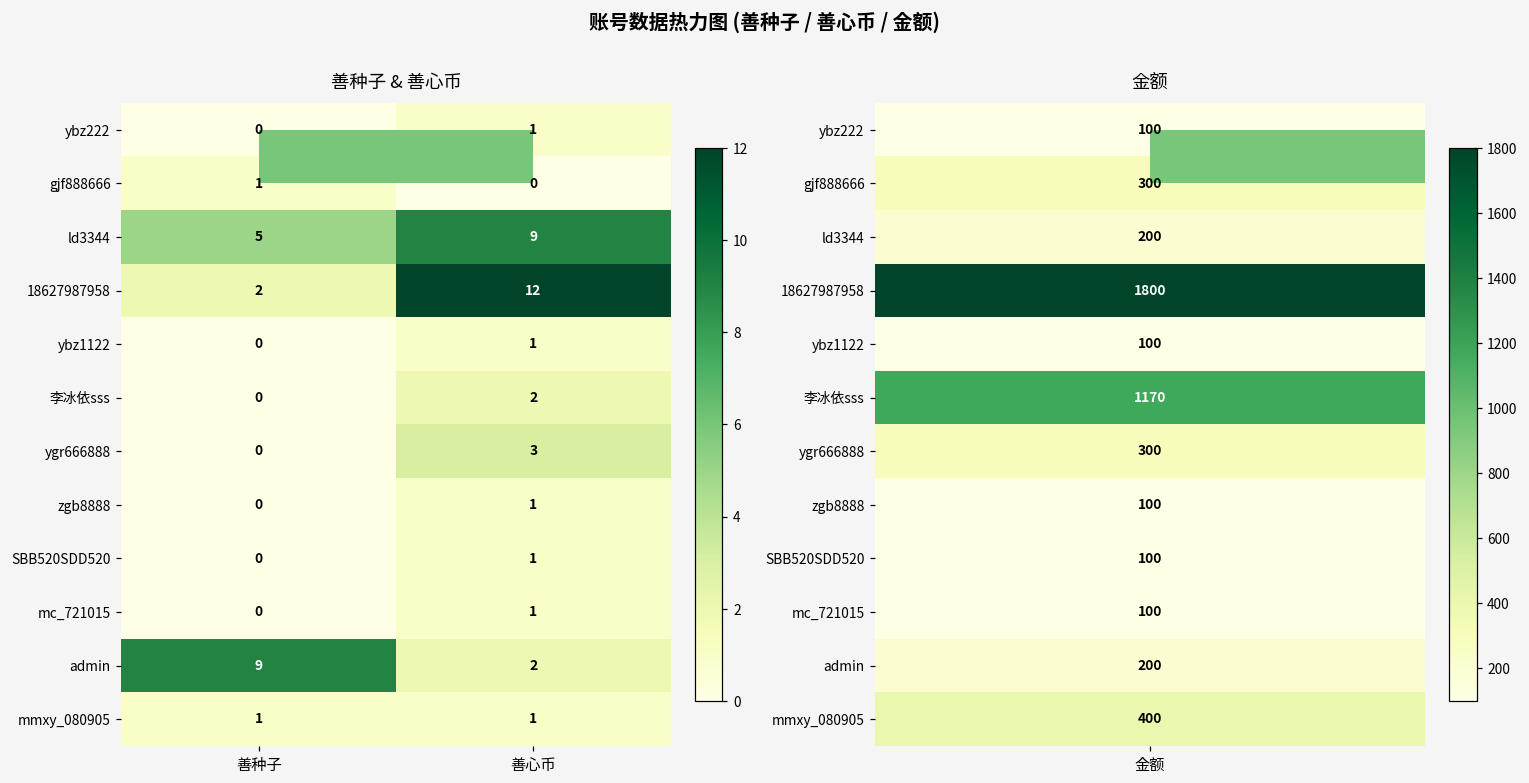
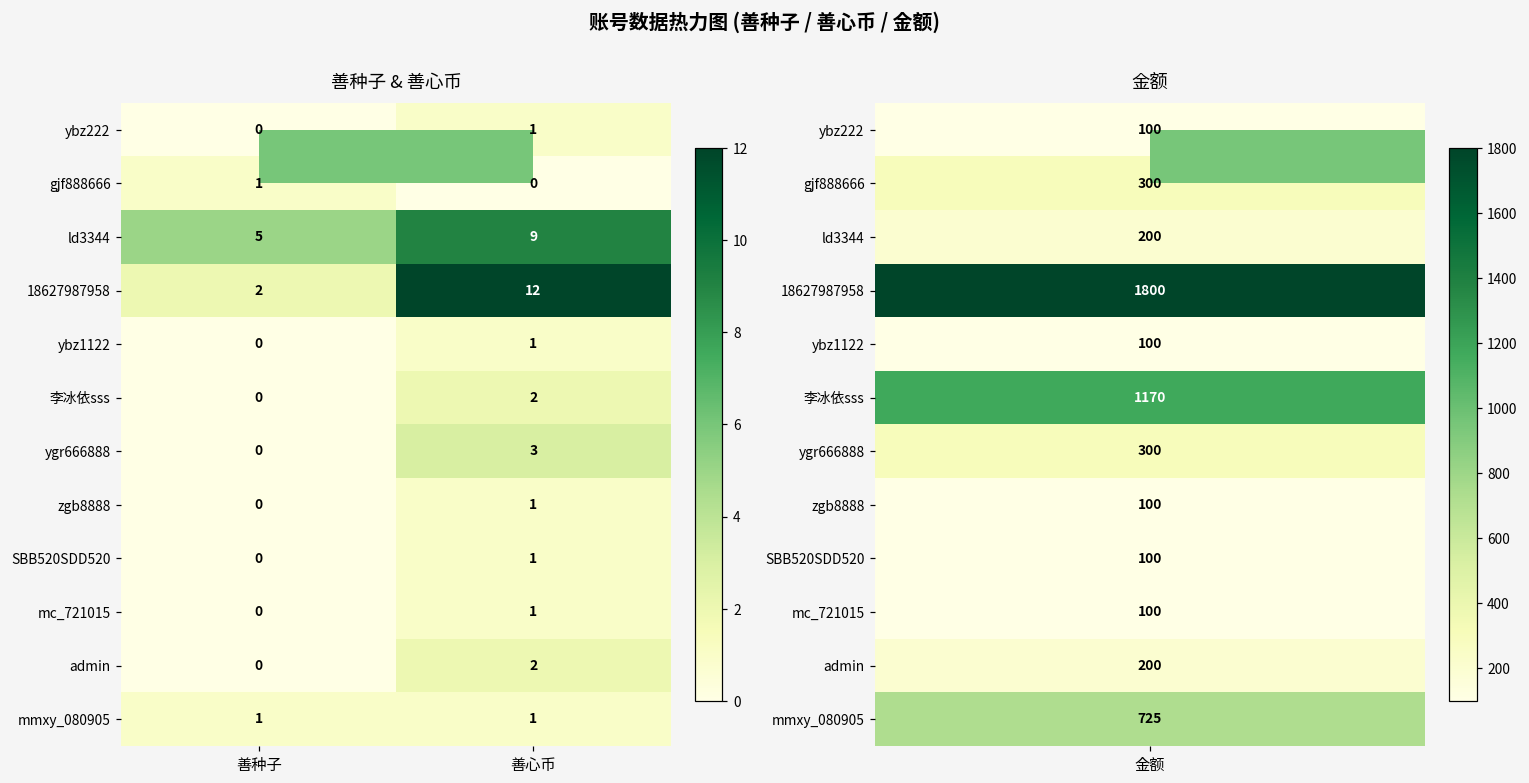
善种子 & 善心币, admin, 善种子: 9 -> 0
金额, mmxy_080905, 金额: 400 -> 725
